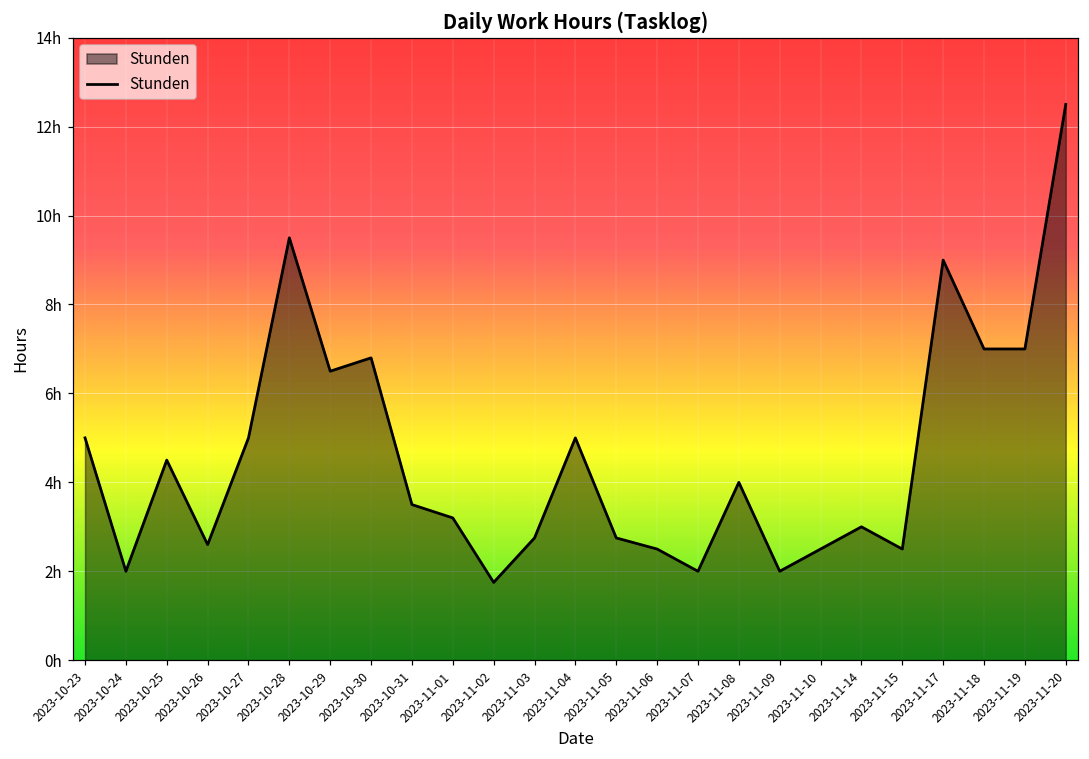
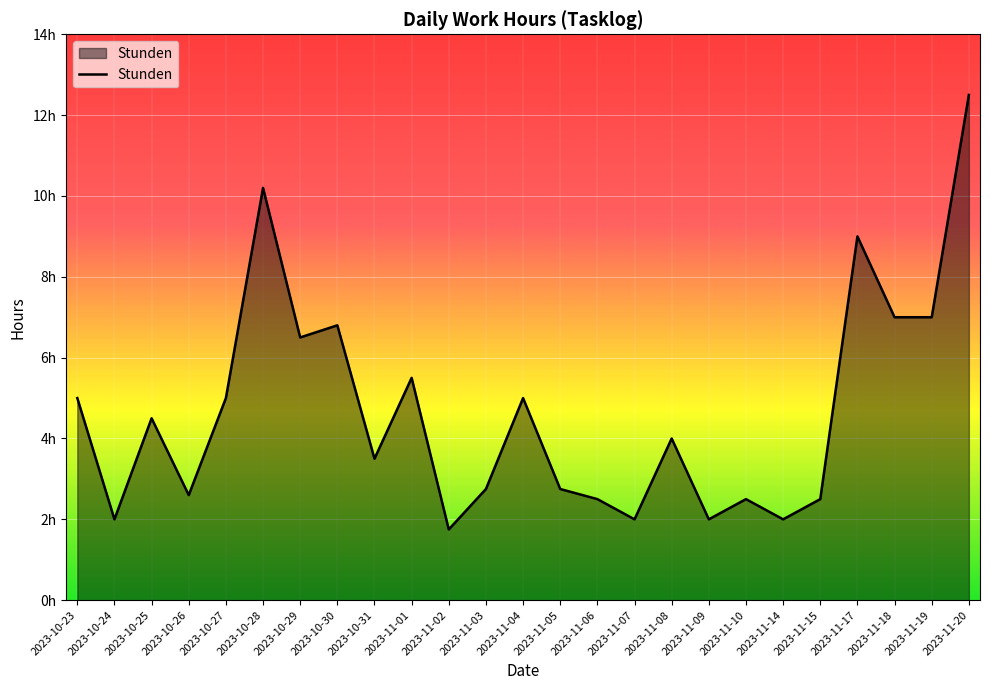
2023-10-28: 9.5h -> 10.2h
2023-11-01: 3.2h -> 5.5h
2023-11-14: 3h -> 2h
